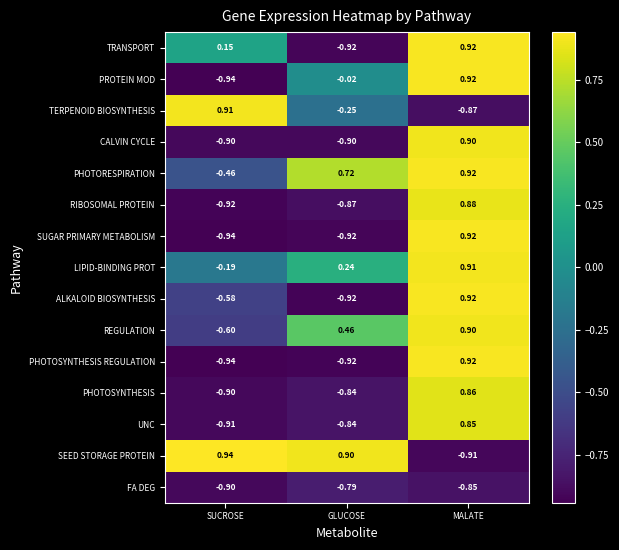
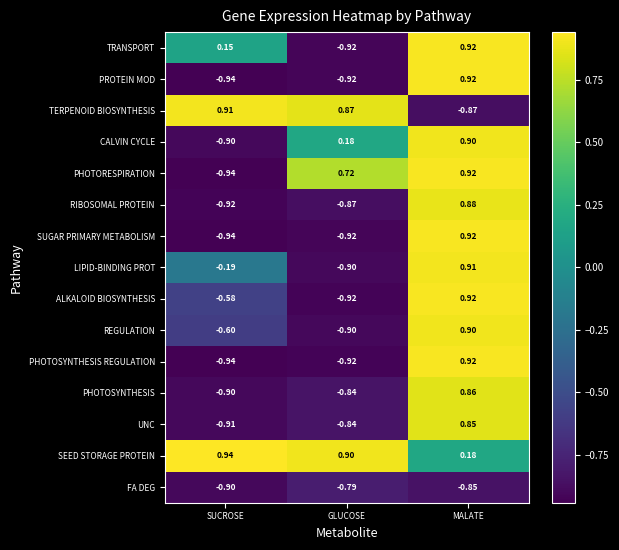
PROTEIN MOD, GLUCOSE: -0.02 -> -0.92
TERPENOID BIOSYNTHESIS, GLUCOSE: -0.25 -> 0.87
CALVIN CYCLE, GLUCOSE: -0.90 -> 0.18
PHOTORESPIRATION, SUCROSE: -0.46 -> -0.94
LIPID-BINDING PROT, GLUCOSE: 0.24 -> -0.90
REGULATION, GLUCOSE: 0.46 -> -0.90
SEED STORAGE PROTEIN, MALATE: -0.91 -> 0.18
